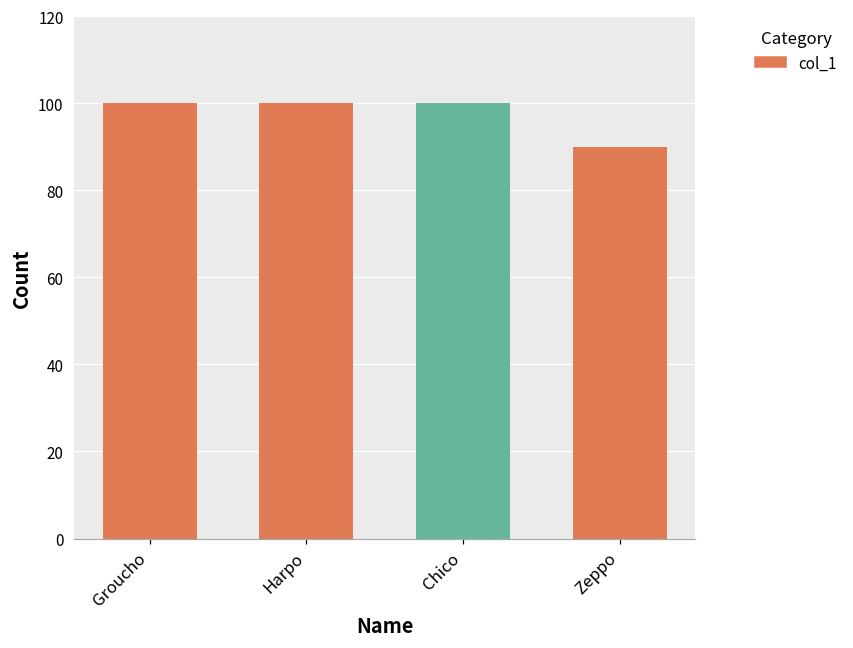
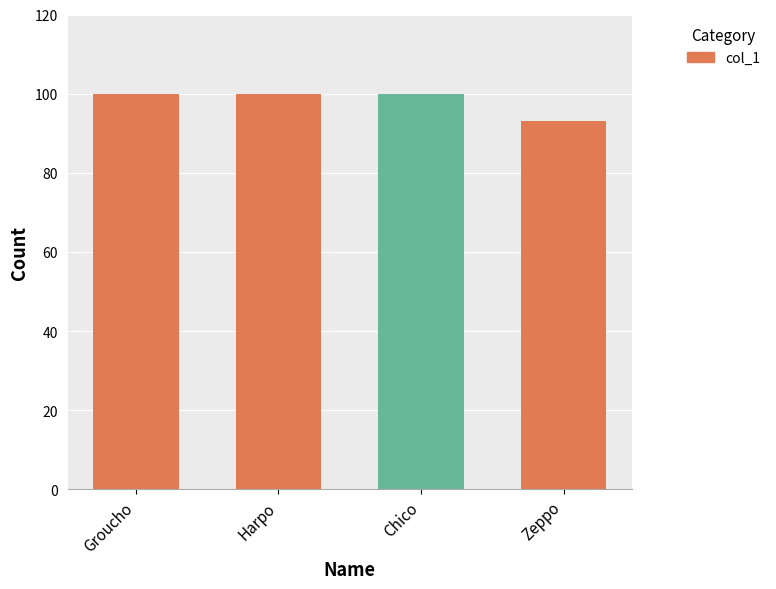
Zeppo: 90 -> 93
